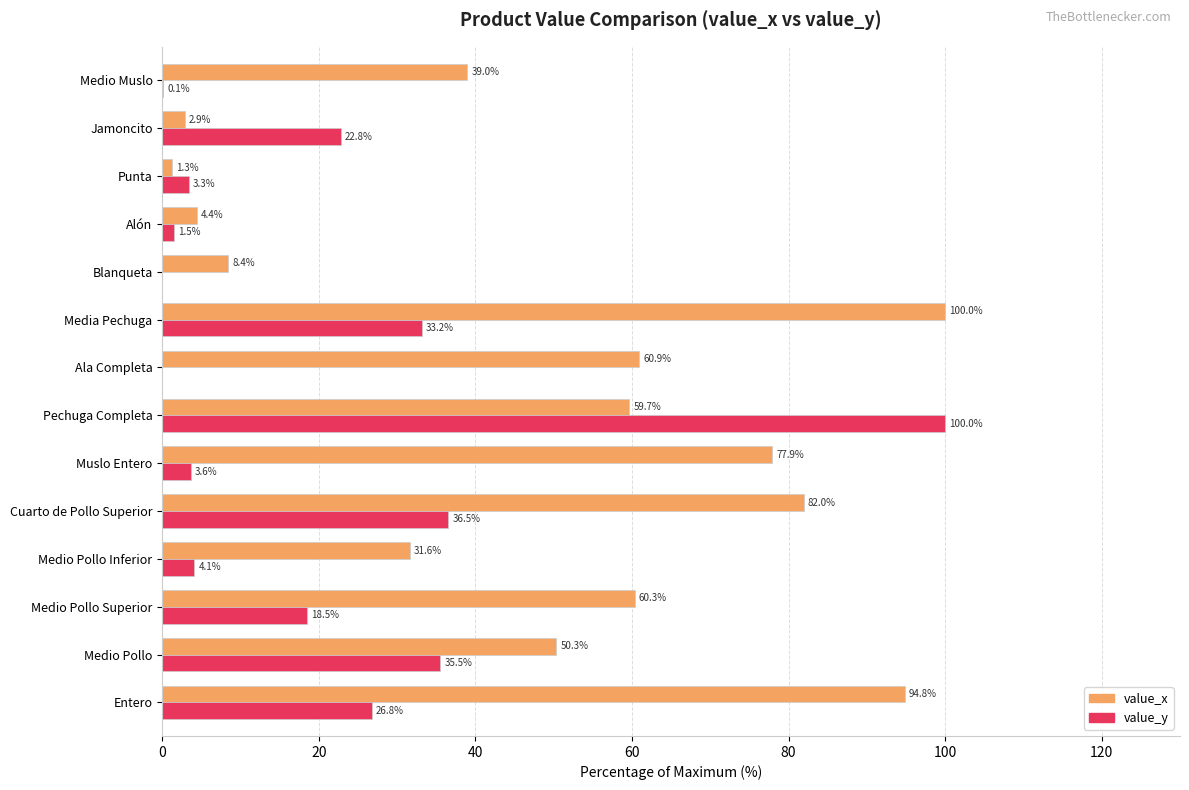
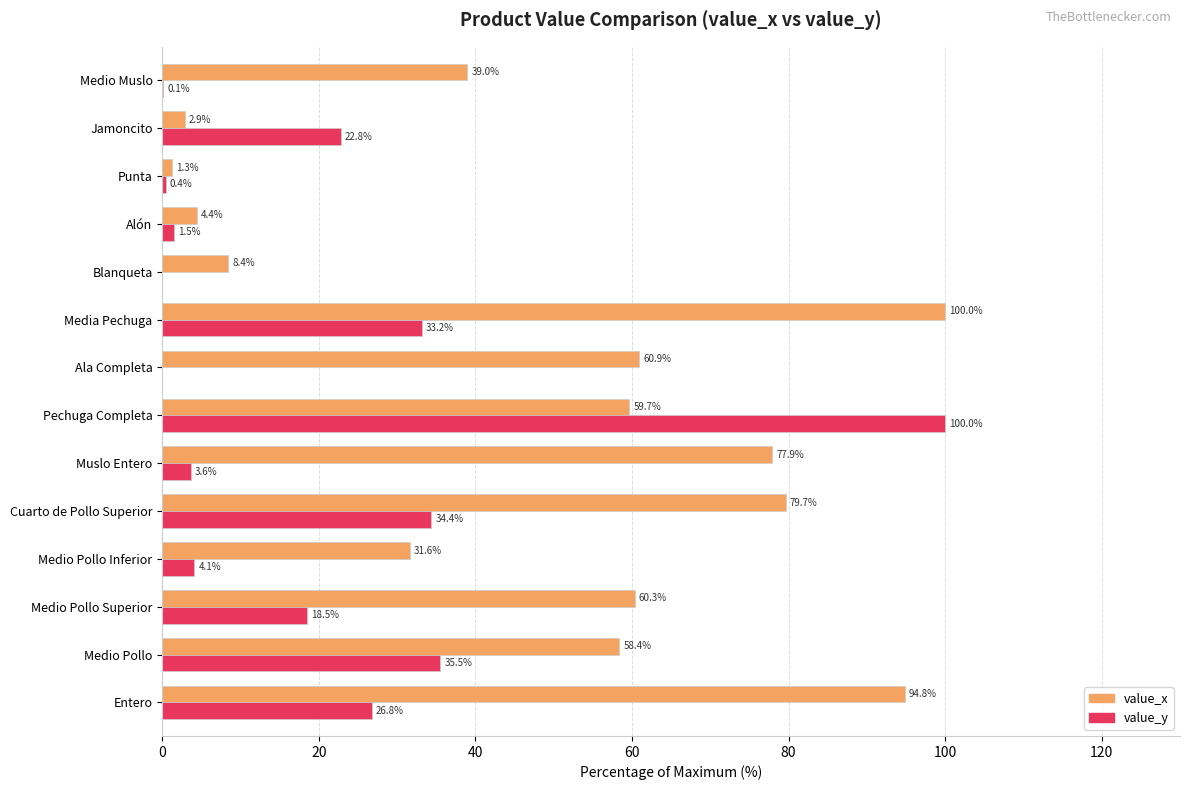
value_y, Punta: 3.3% -> 0.4%
value_x, Cuarto de Pollo Superior: 82.0% -> 79.7%
value_y, Cuarto de Pollo Superior: 36.5% -> 34.4%
value_x, Medio Pollo: 50.3% -> 58.4%
